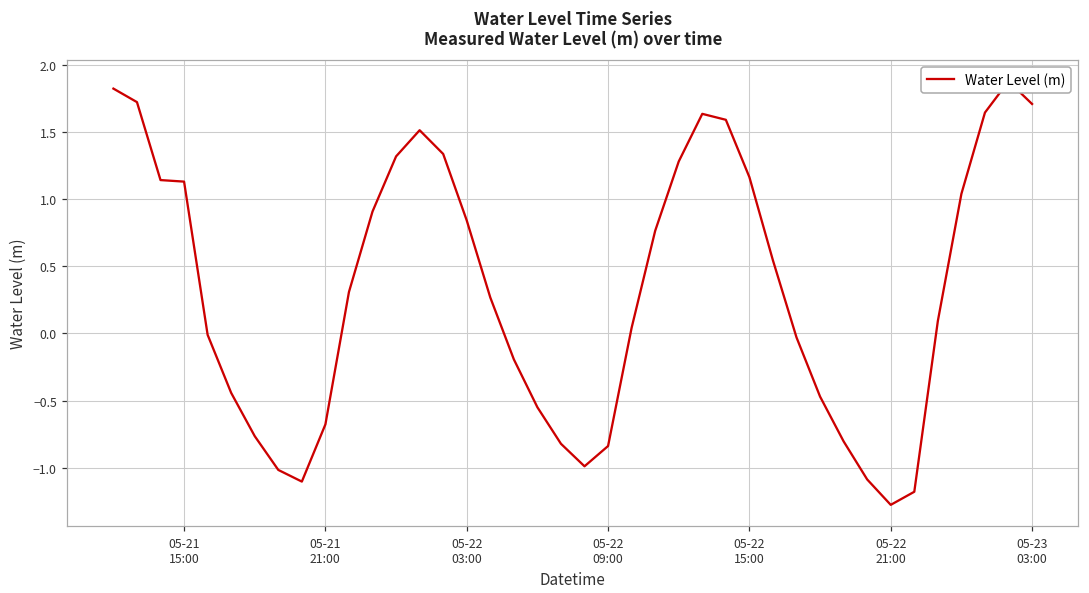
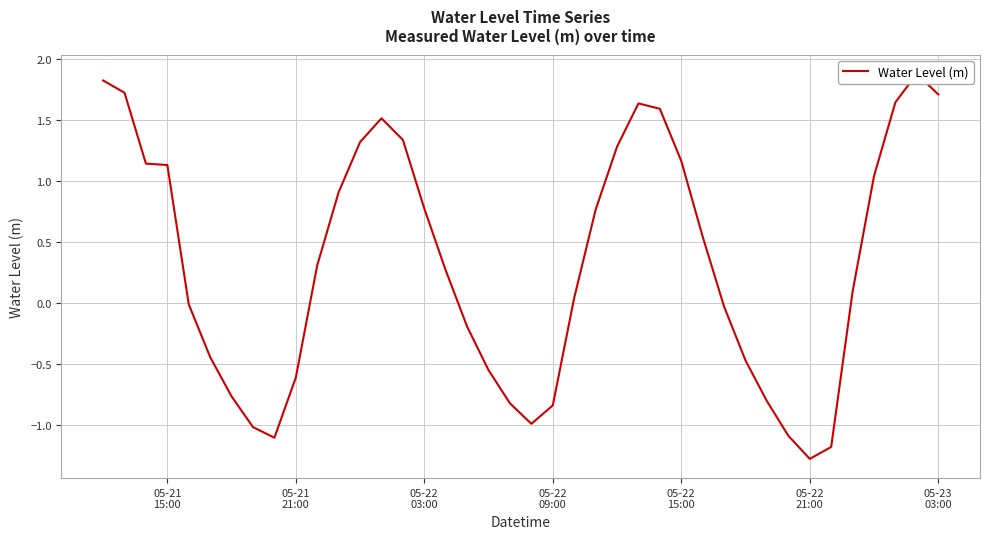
05-21 21:00: -0.68 -> -0.61
05-22 03:00: 0.84 -> 0.77
